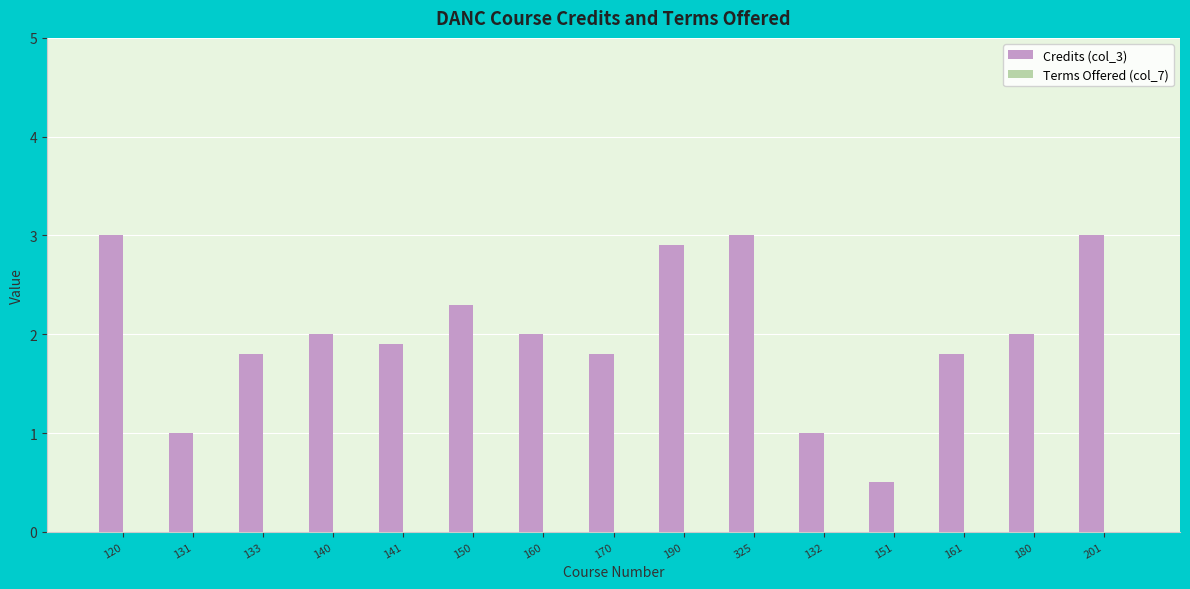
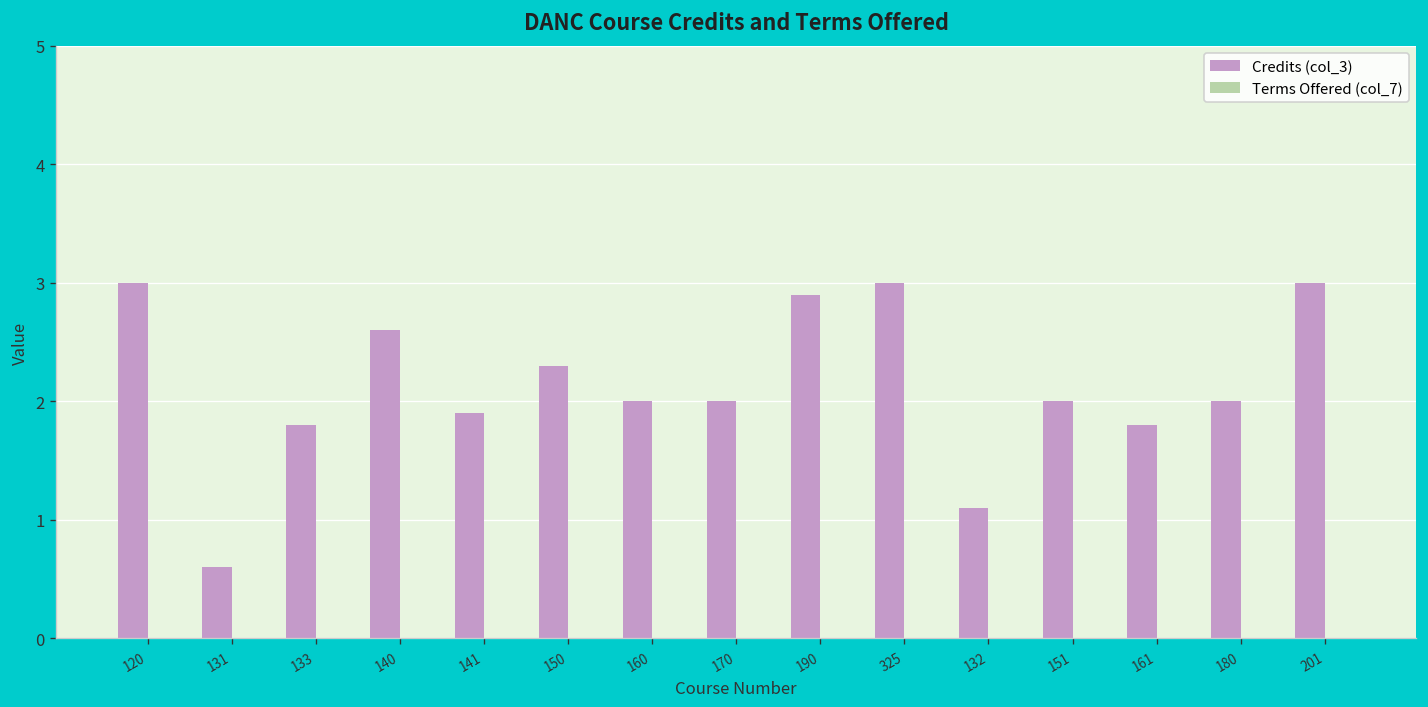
Credits (col_3), 131: 1.0 -> 0.6
Credits (col_3), 140: 2.0 -> 2.6
Credits (col_3), 170: 1.8 -> 2.0
Credits (col_3), 132: 1.0 -> 1.1
Credits (col_3), 151: 0.5 -> 2.0
